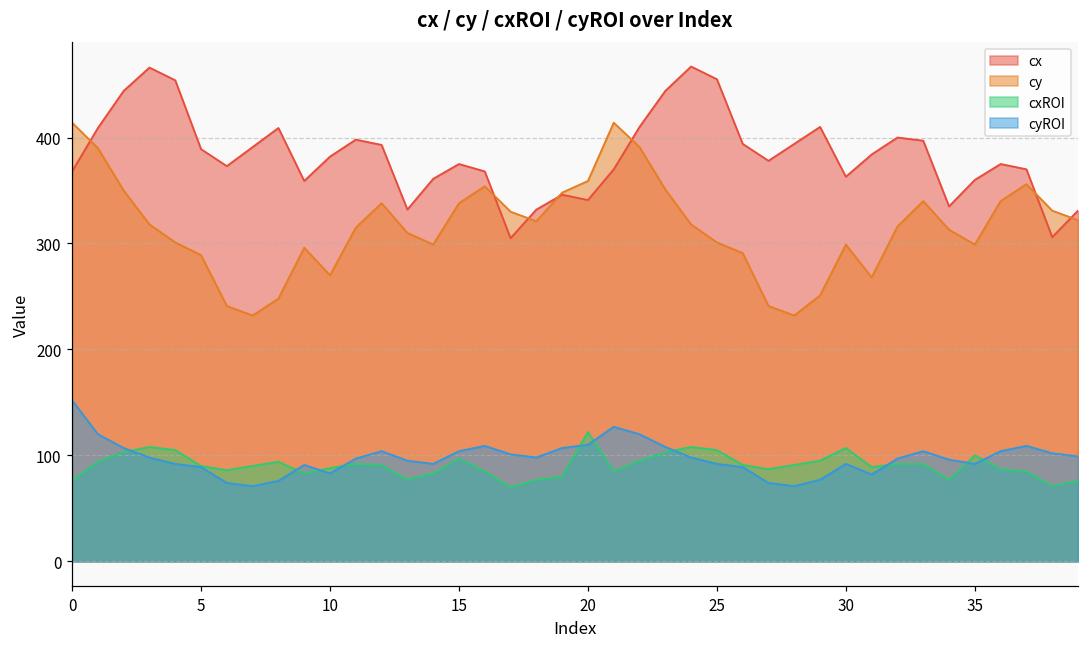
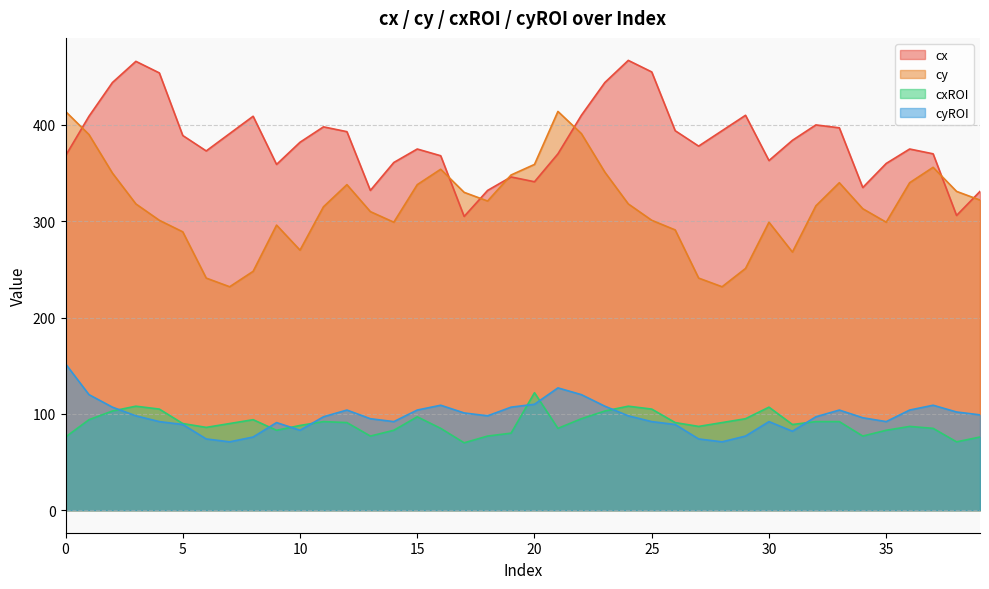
cxROI, 35: 100 -> 80
